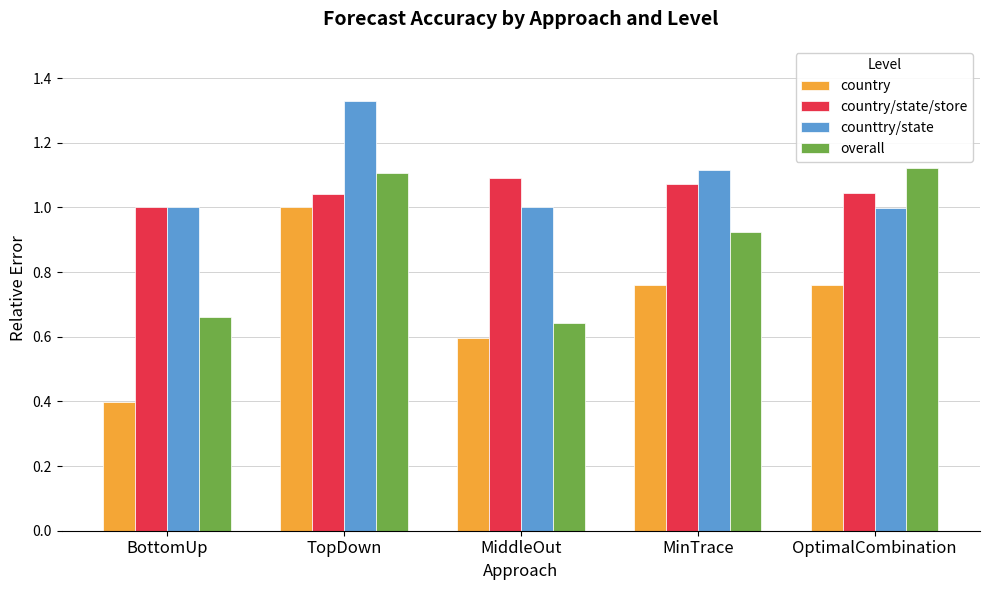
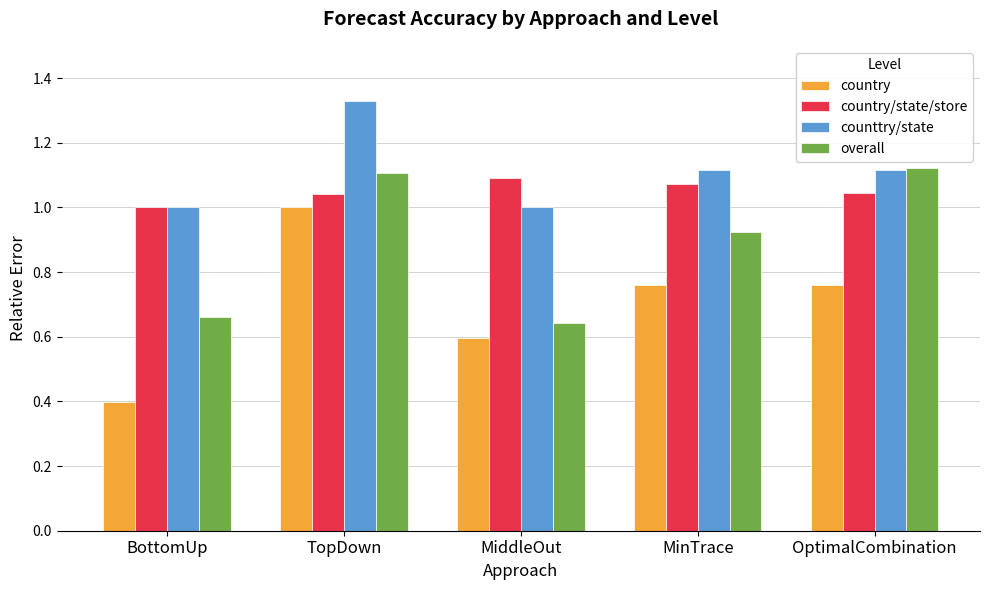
counttry/state, OptimalCombination: 1.00 -> 1.11
